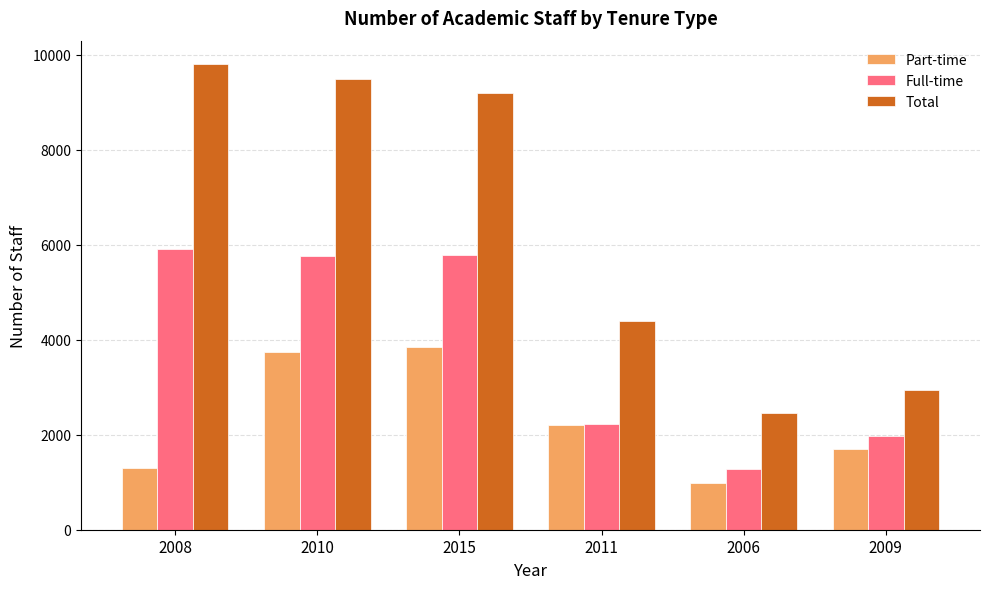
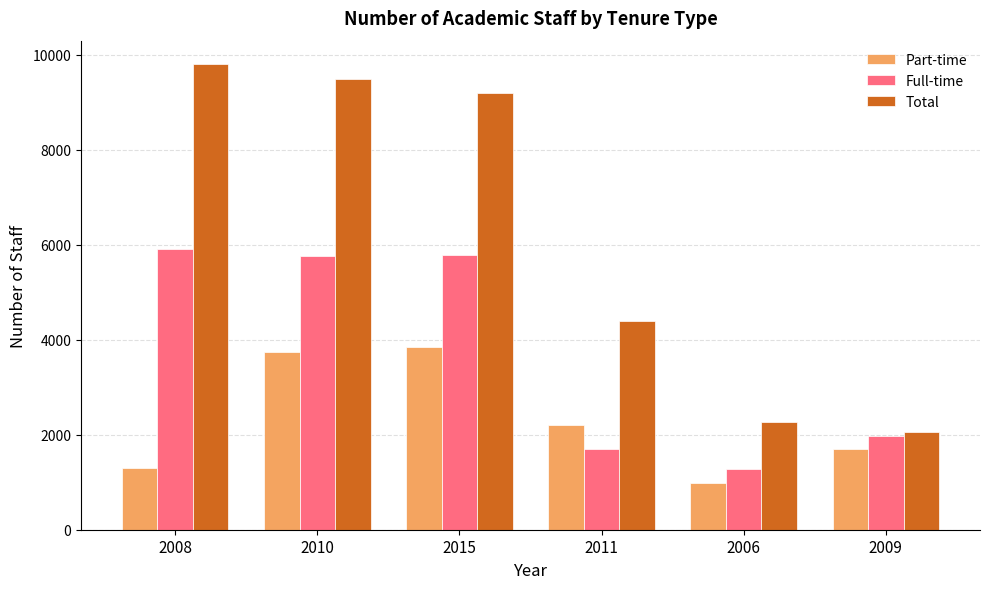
Full-time, 2011: 2200 -> 1700
Total, 2006: 2500 -> 2300
Total, 2009: 2900 -> 2100
